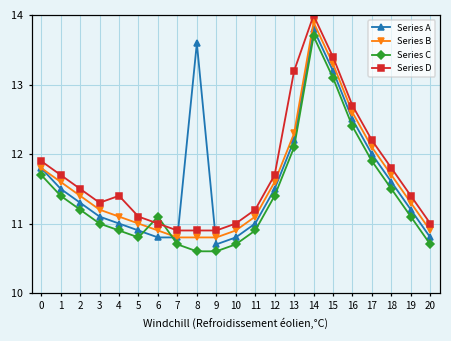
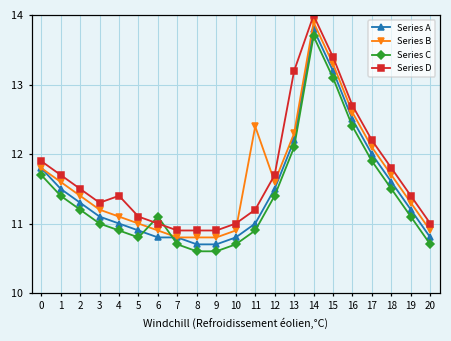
Series A, 8: 13.6 -> 10.7
Series B, 11: 11.1 -> 12.4
